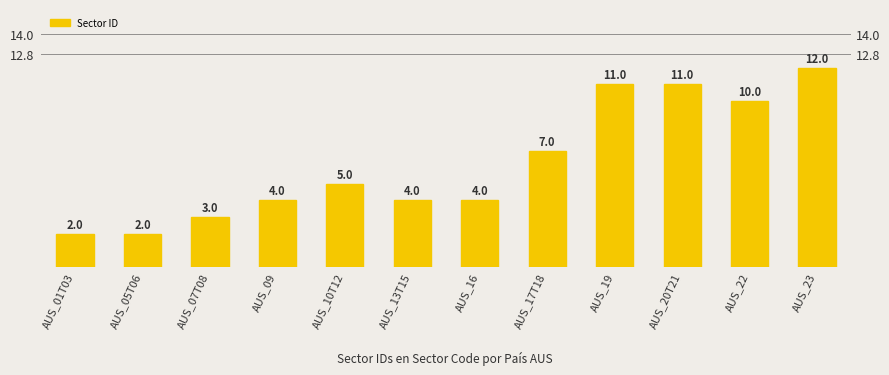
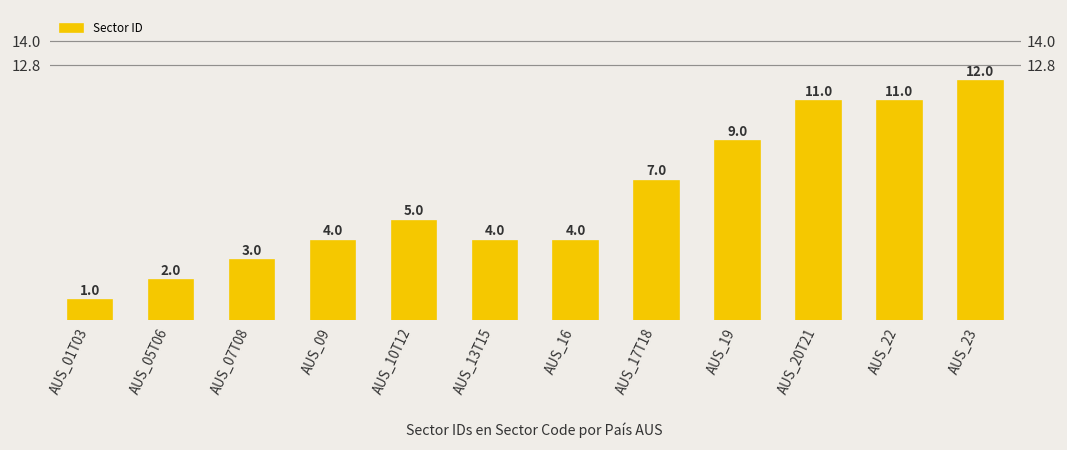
AUS_01T03: 2.0 -> 1.0
AUS_19: 11.0 -> 9.0
AUS_22: 10.0 -> 11.0
